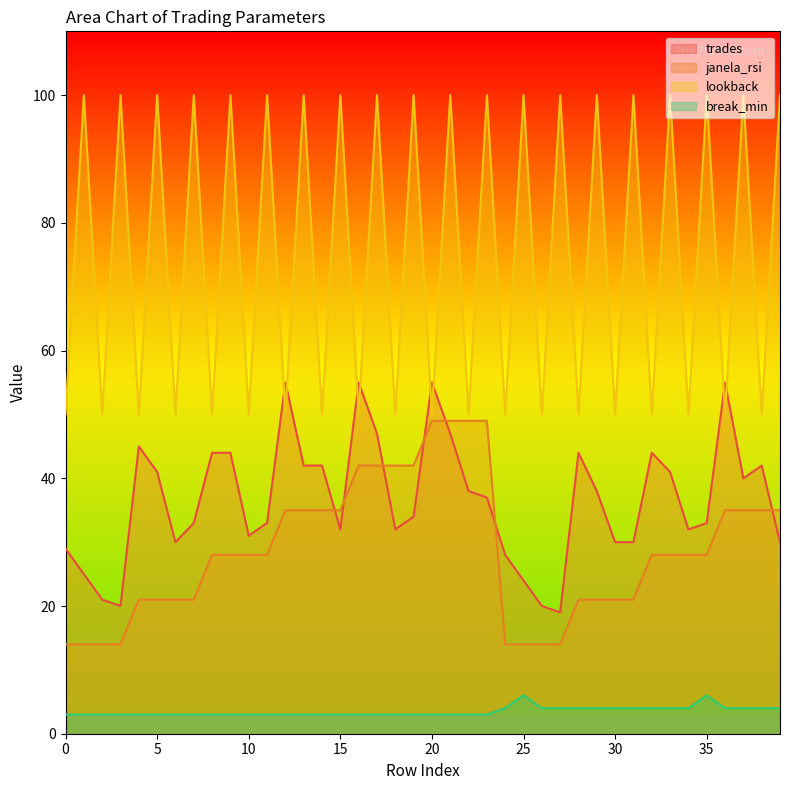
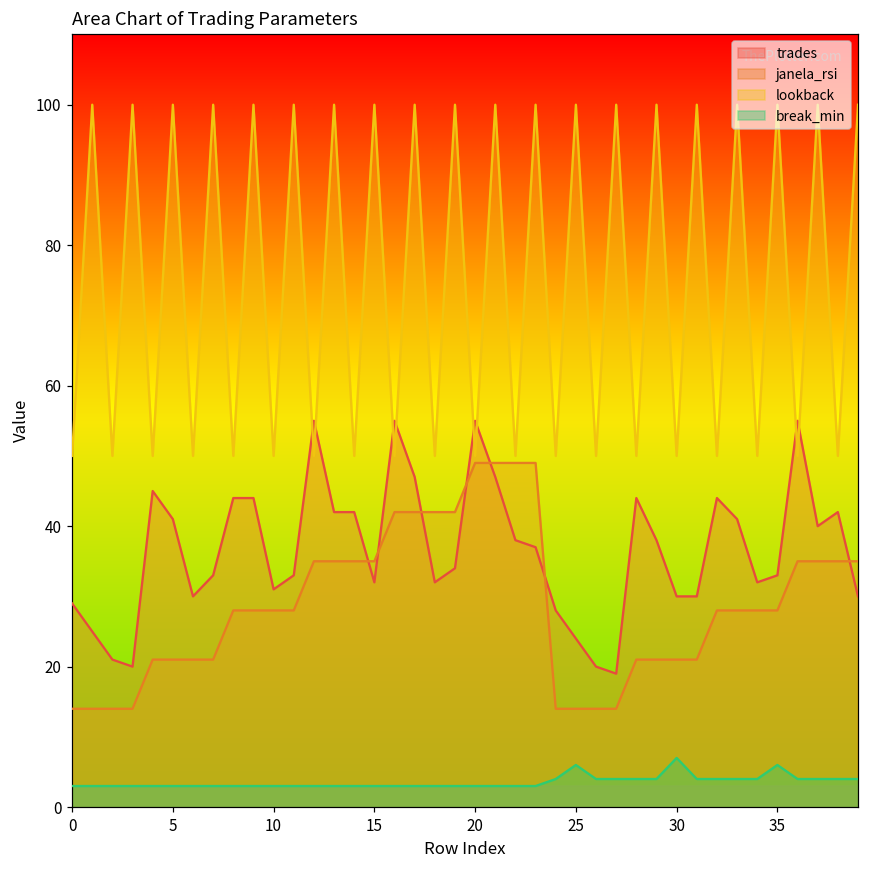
break_min, 30: 4 -> 7
